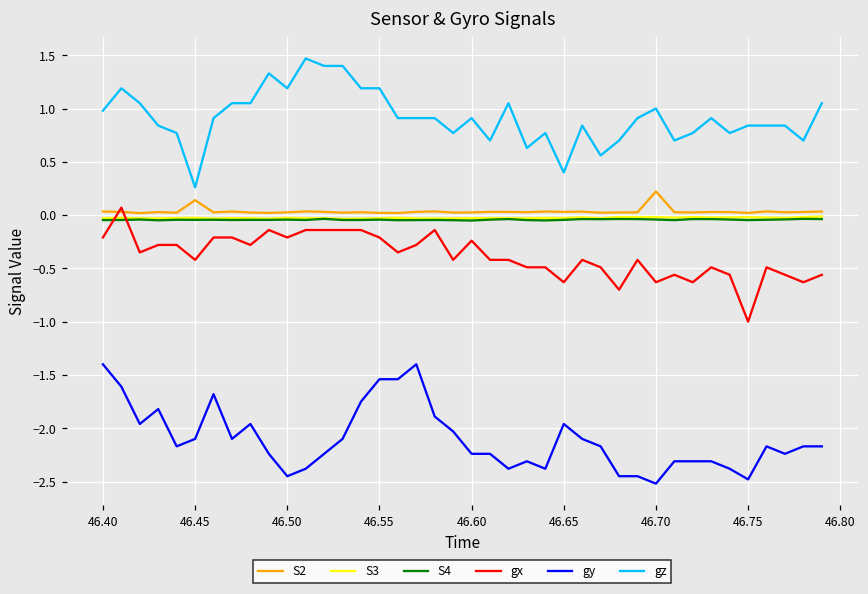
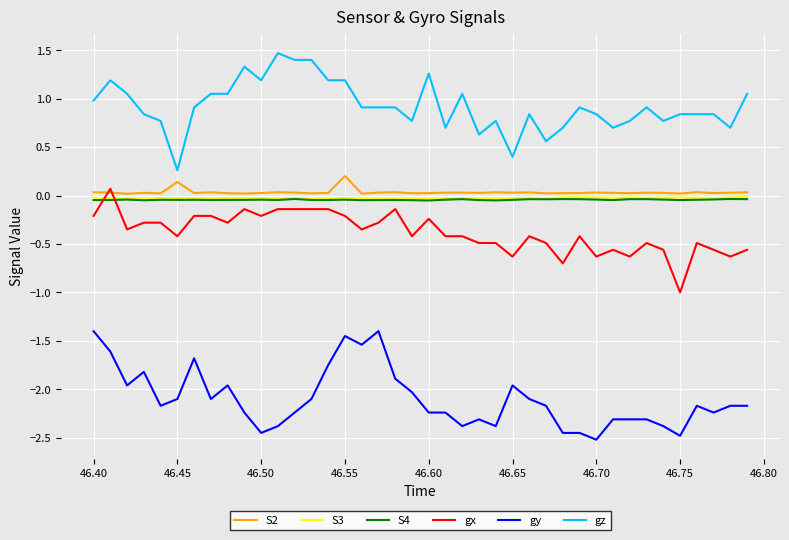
S2, 46.55: 0.0 -> 0.2
gy, 46.55: -1.54 -> -1.45
gz, 46.60: 0.9 -> 1.3
S2, 46.70: 0.2 -> 0.0
gz, 46.70: 1.0 -> 0.8
